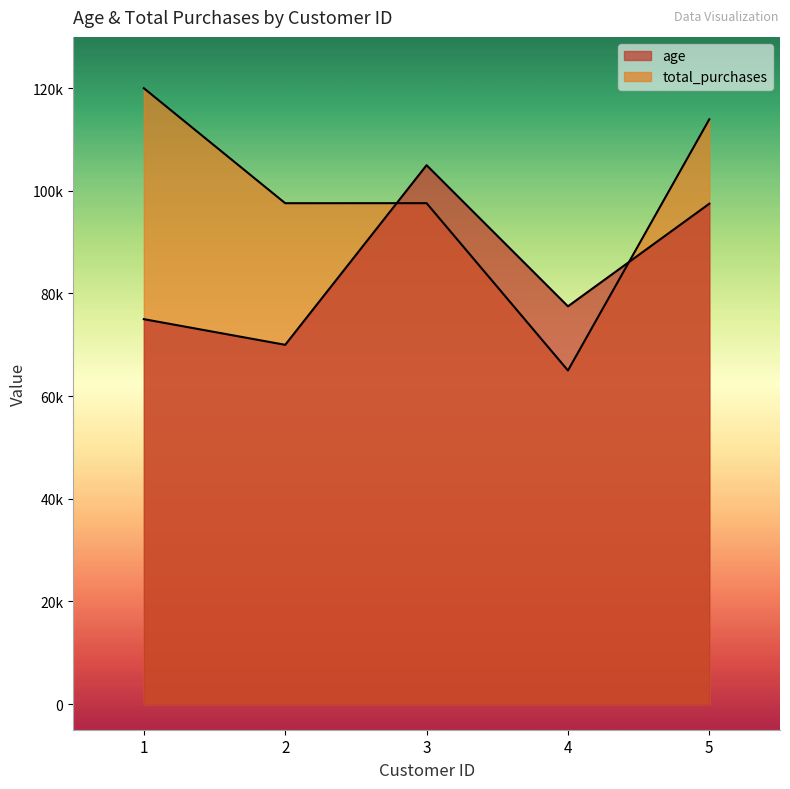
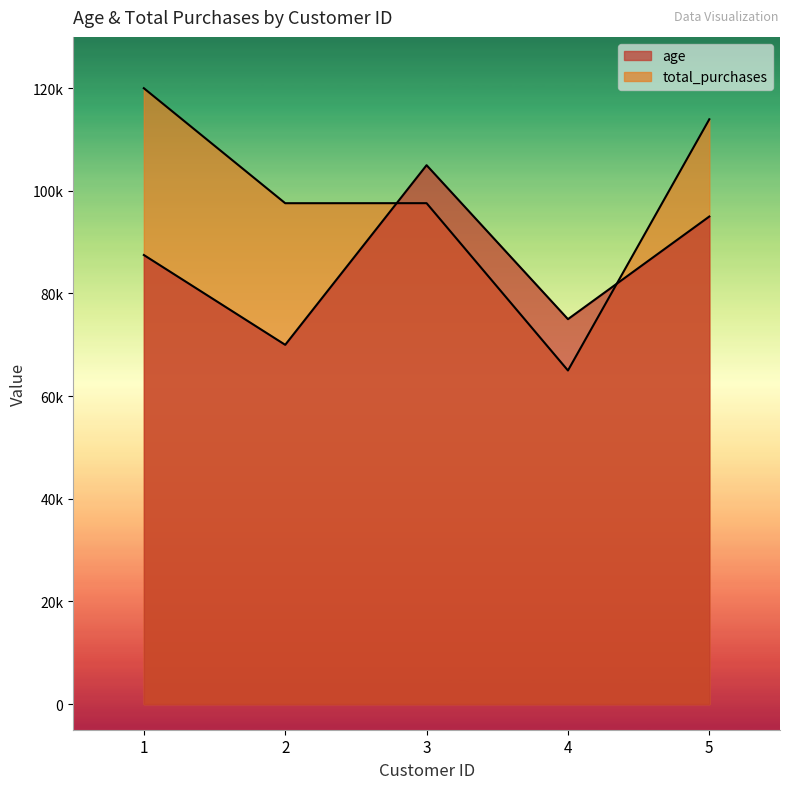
age, 1: 75000 -> 88000
age, 4: 78000 -> 75000
age, 5: 98000 -> 95000
